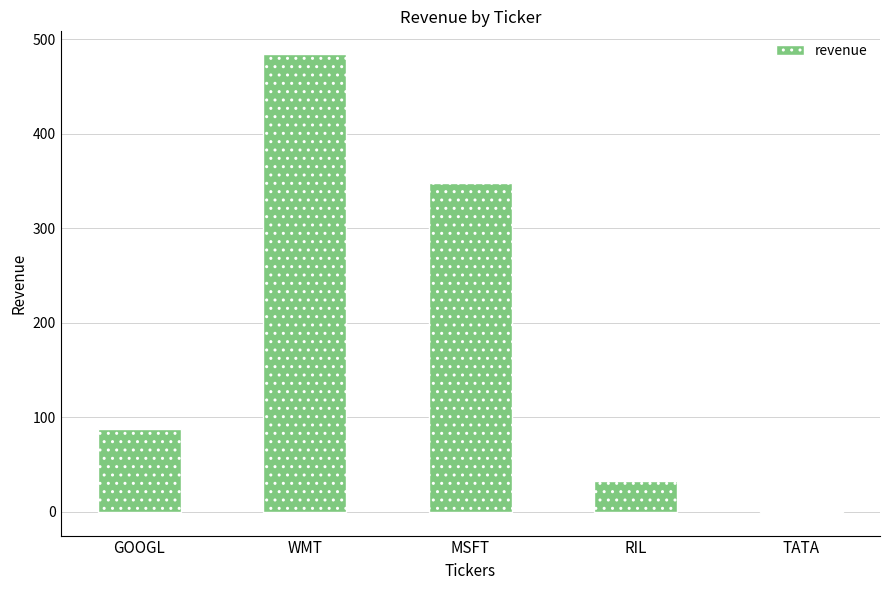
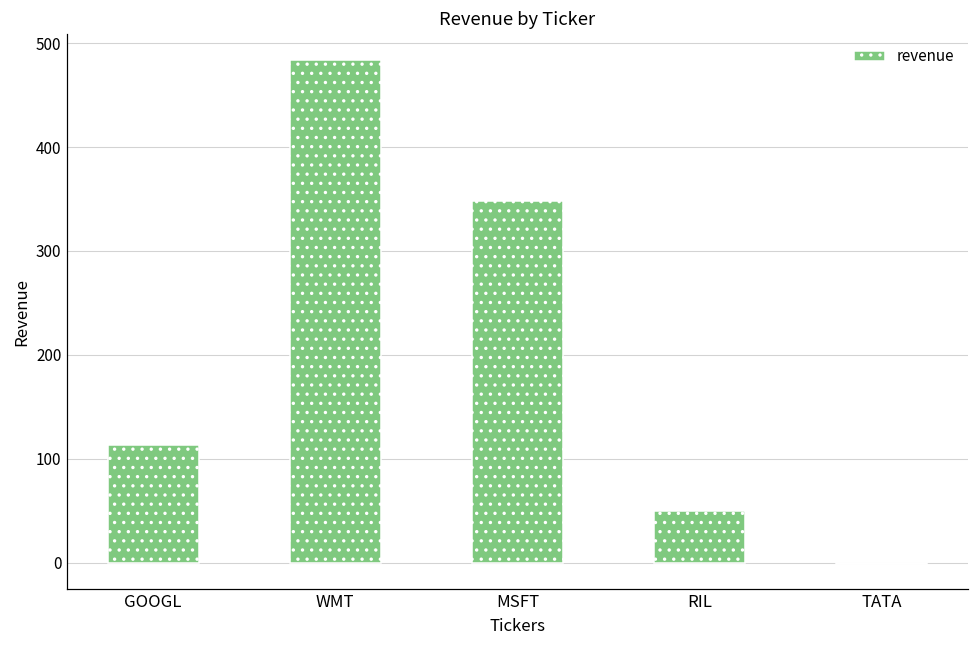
GOOGL: 90 -> 110
RIL: 30 -> 50
